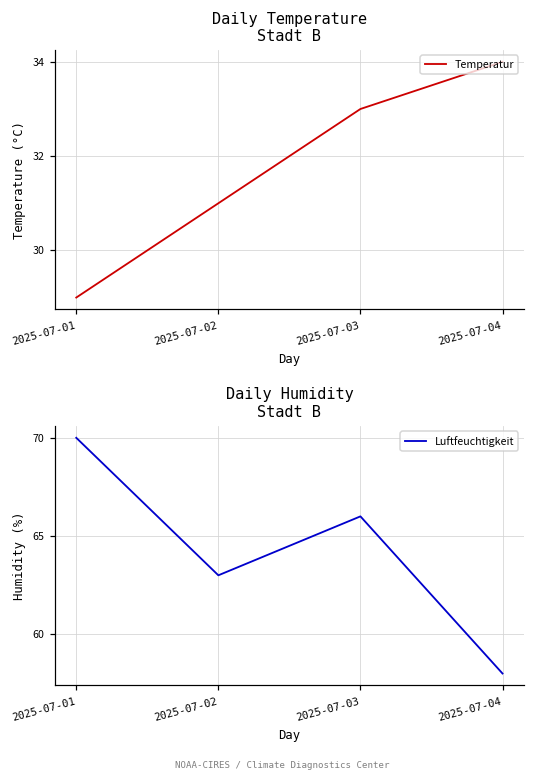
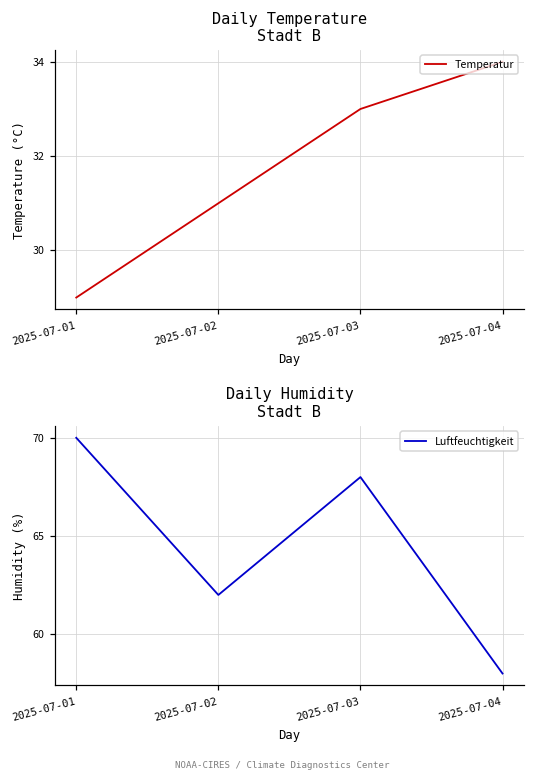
Daily Humidity Stadt B, 2025-07-02: 63 -> 62
Daily Humidity Stadt B, 2025-07-03: 66 -> 68
